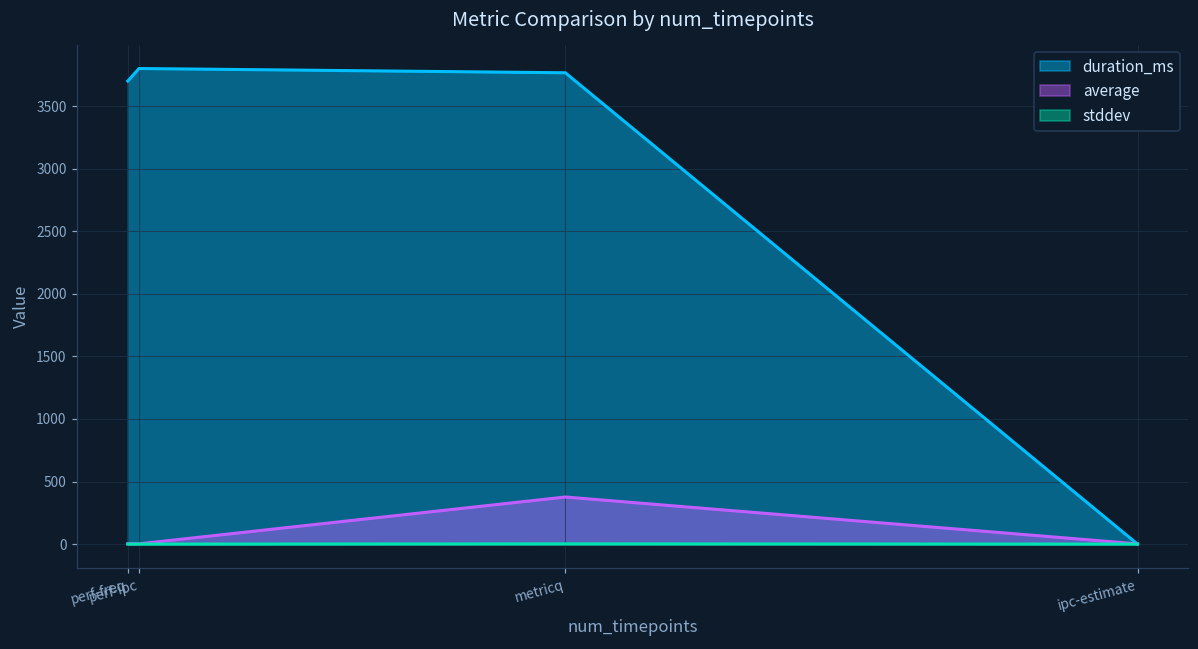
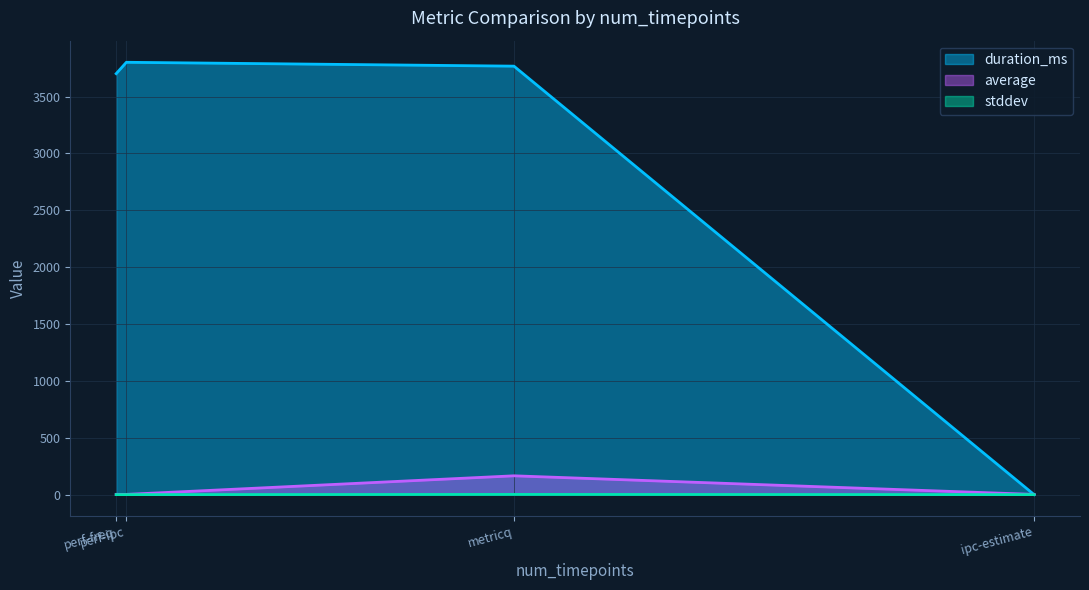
average, metricq: 380 -> 170
